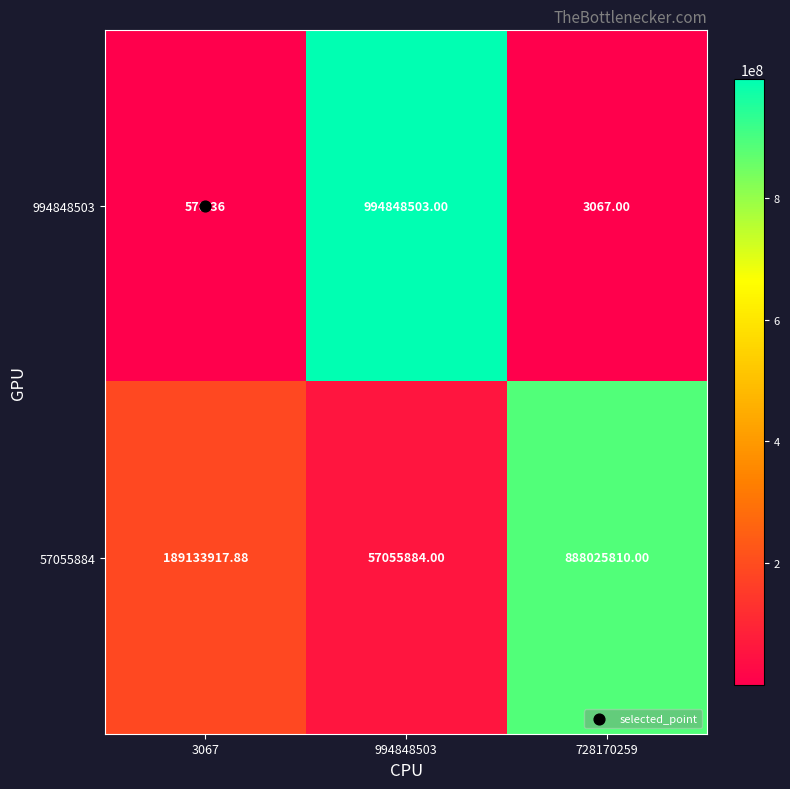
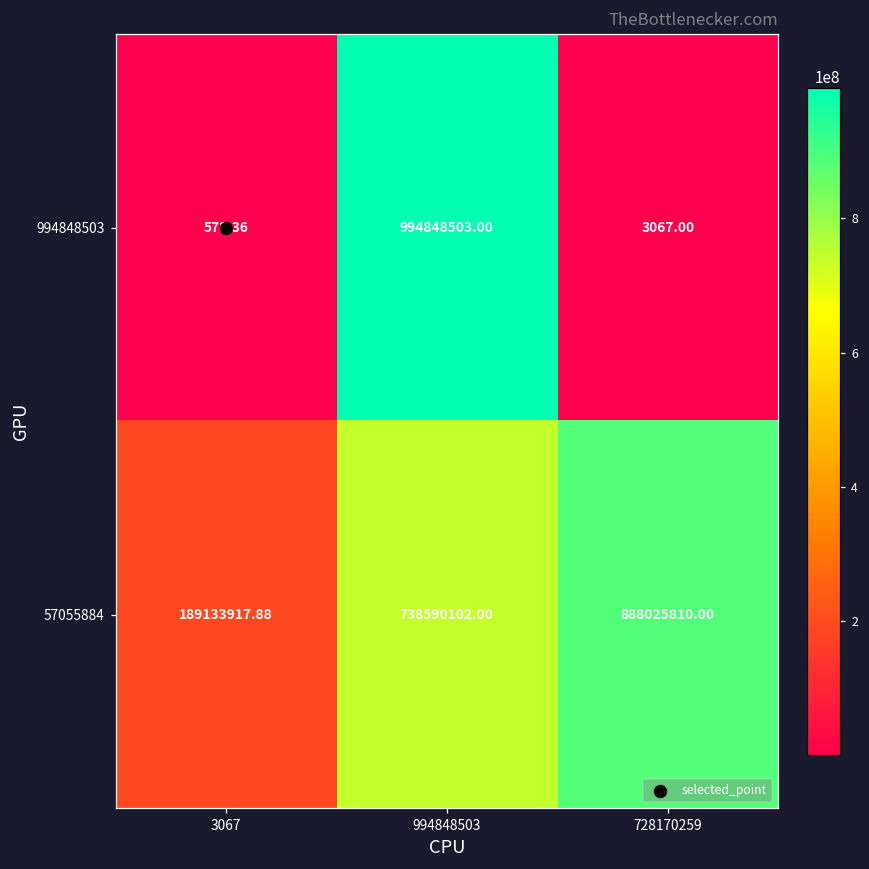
57055884, 994848503: 57055884.00 -> 738590102.00
